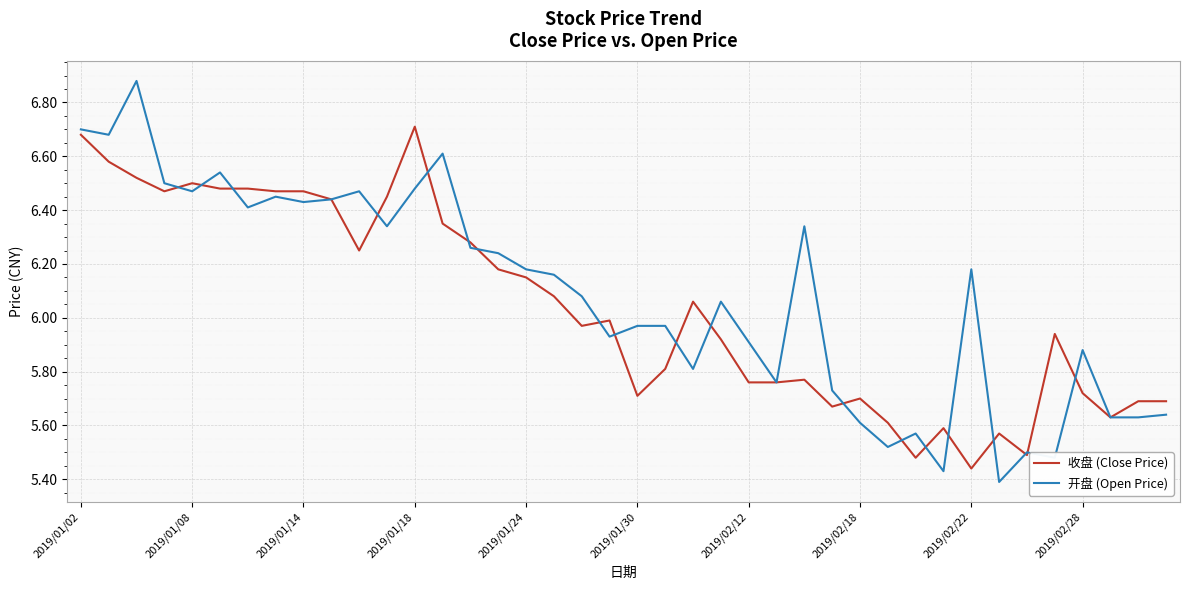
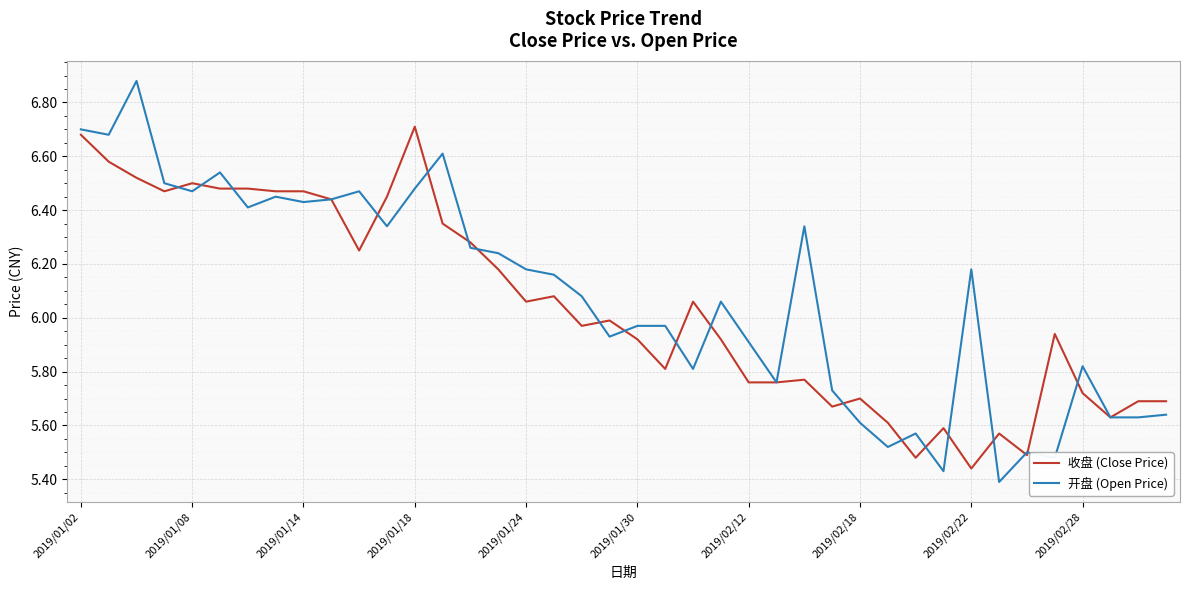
收盘 (Close Price), 2019/01/24: 6.15 -> 6.06
收盘 (Close Price), 2019/01/30: 5.71 -> 5.92
开盘 (Open Price), 2019/02/28: 5.88 -> 5.82
